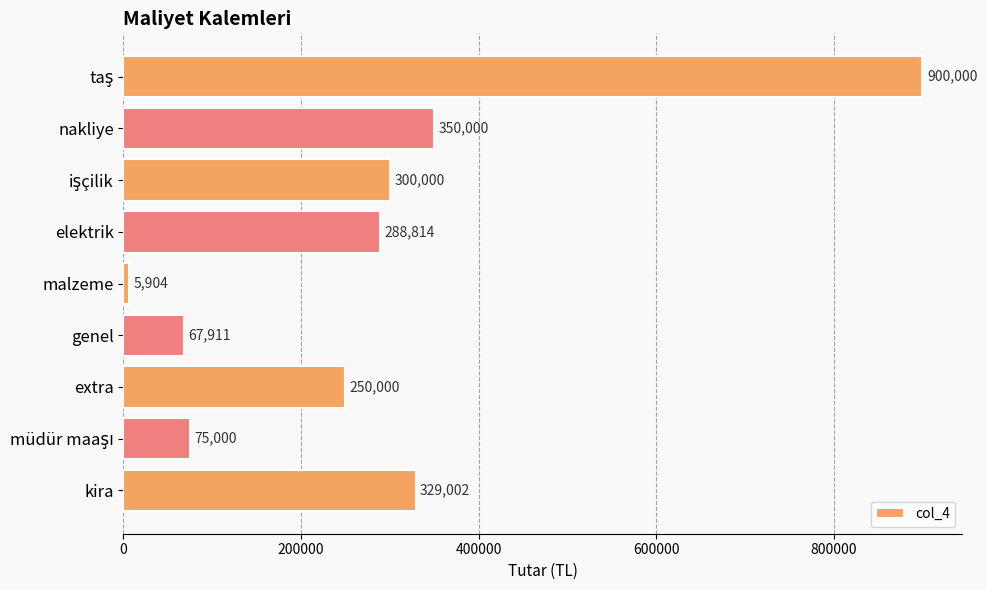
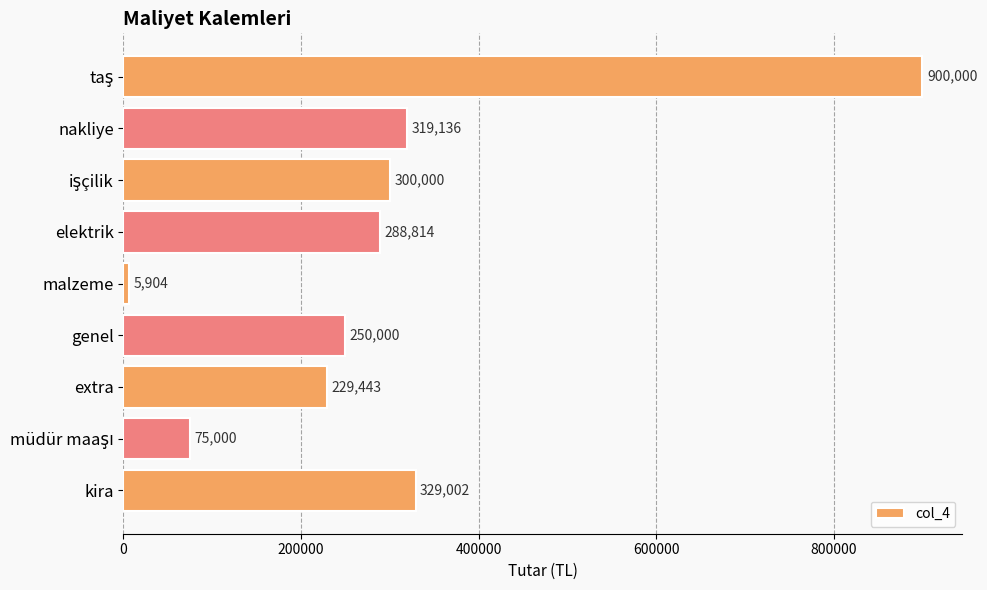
nakliye: 350,000 -> 319,136
genel: 67,911 -> 250,000
extra: 250,000 -> 229,443
